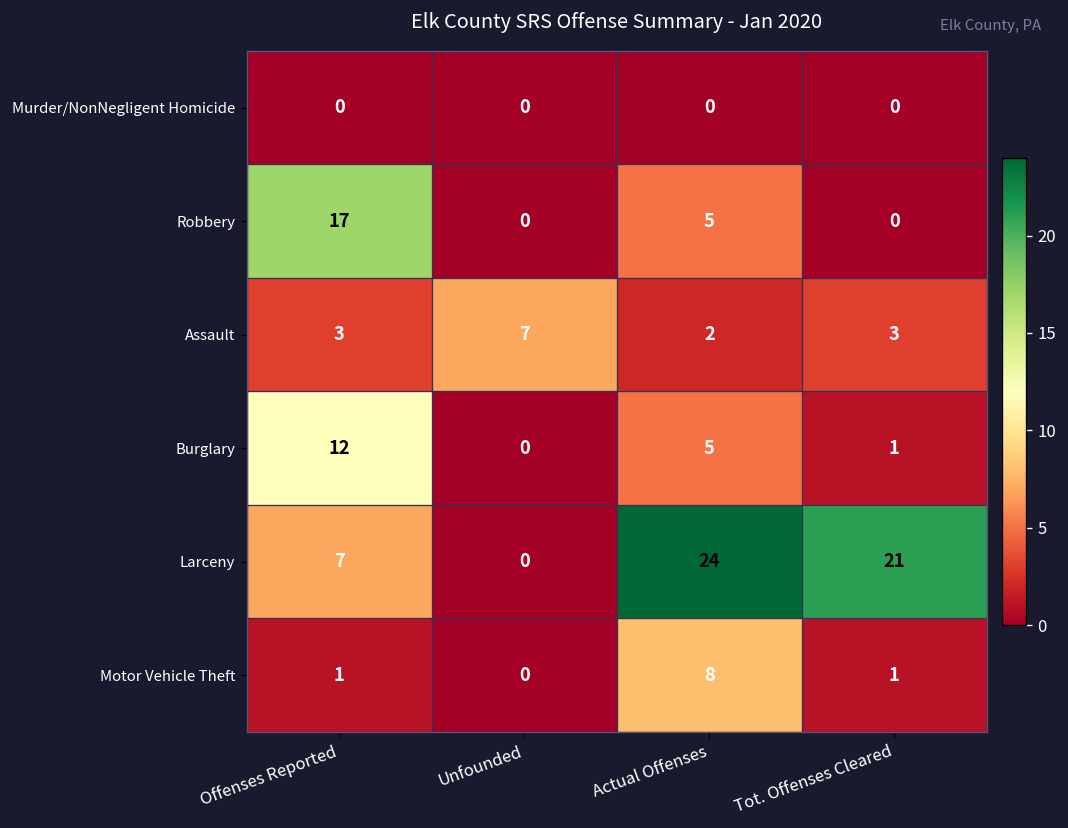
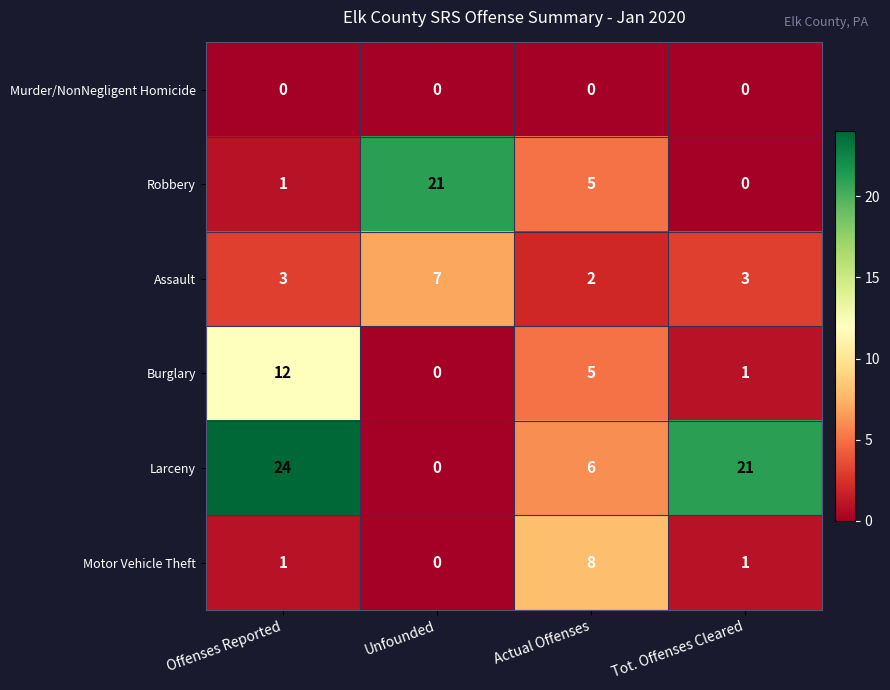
Robbery, Offenses Reported: 17 -> 1
Robbery, Unfounded: 0 -> 21
Larceny, Offenses Reported: 7 -> 24
Larceny, Actual Offenses: 24 -> 6
